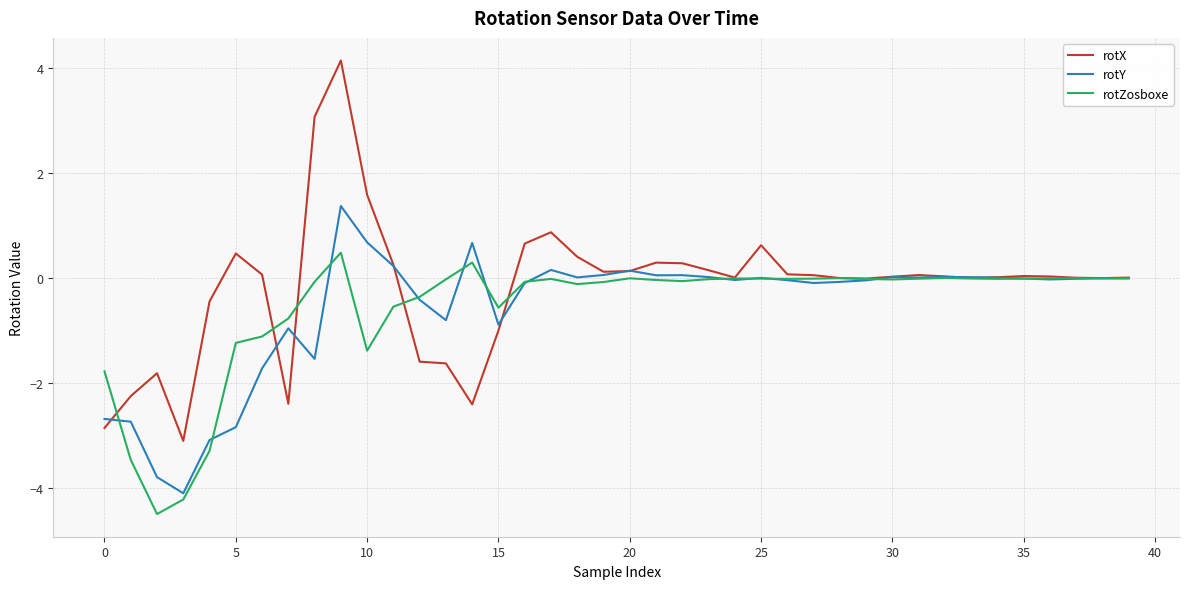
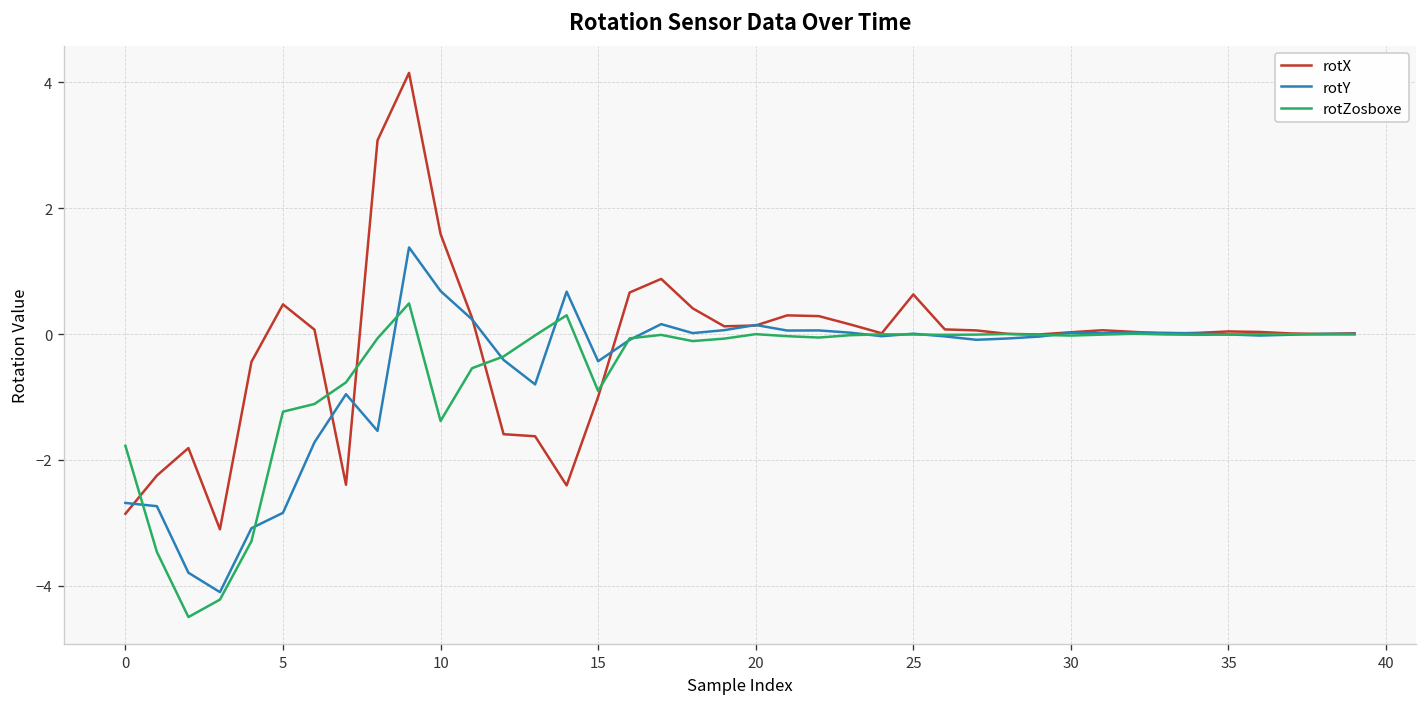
rotY, 15: -0.9 -> -0.4
rotZosboxe, 15: -0.6 -> -0.9
